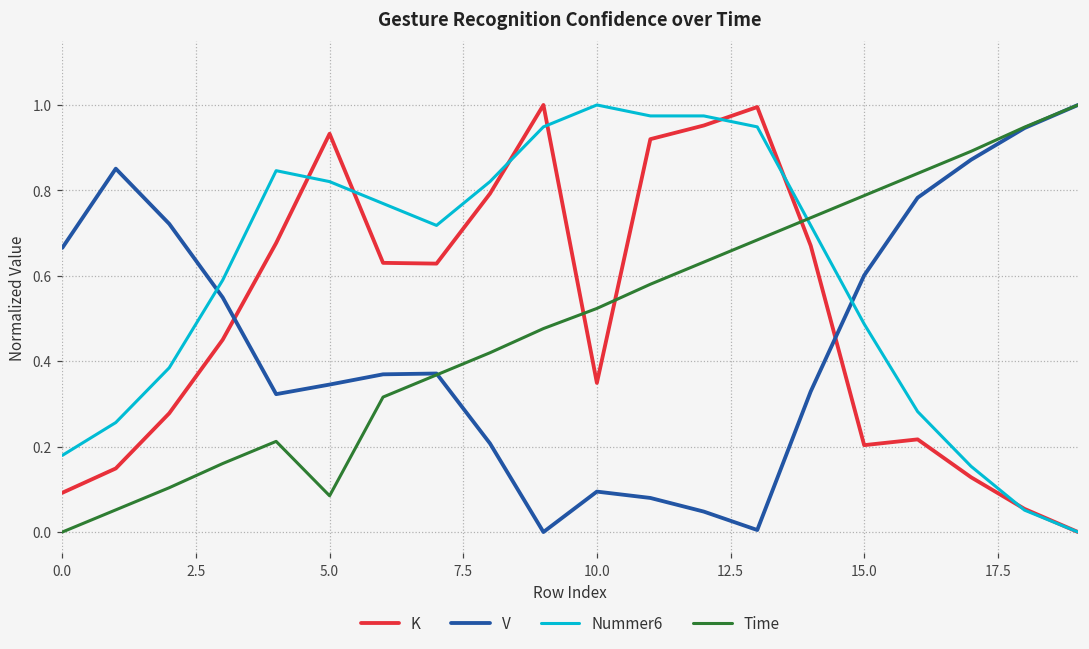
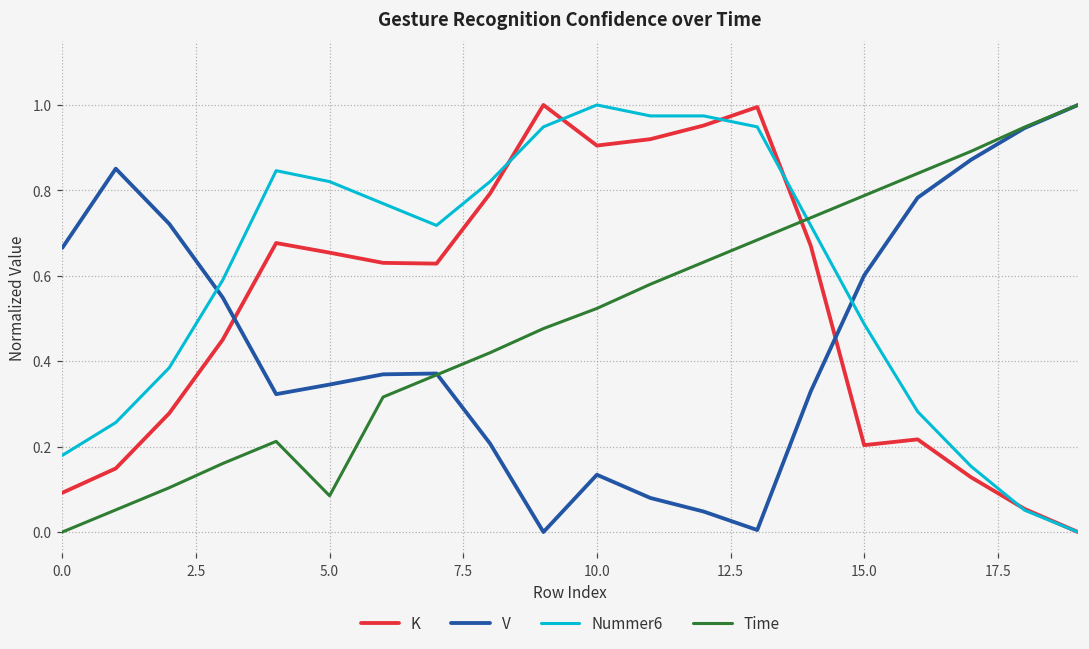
K, 5.0: 0.93 -> 0.65
K, 10.0: 0.35 -> 0.90
V, 10.0: 0.09 -> 0.13
